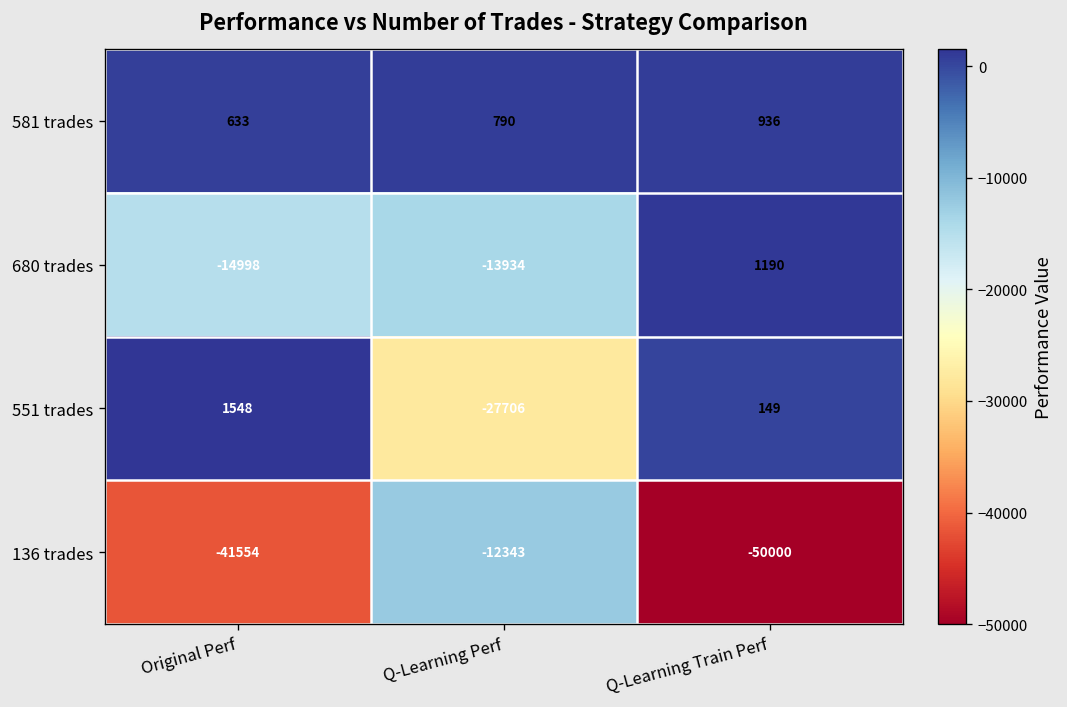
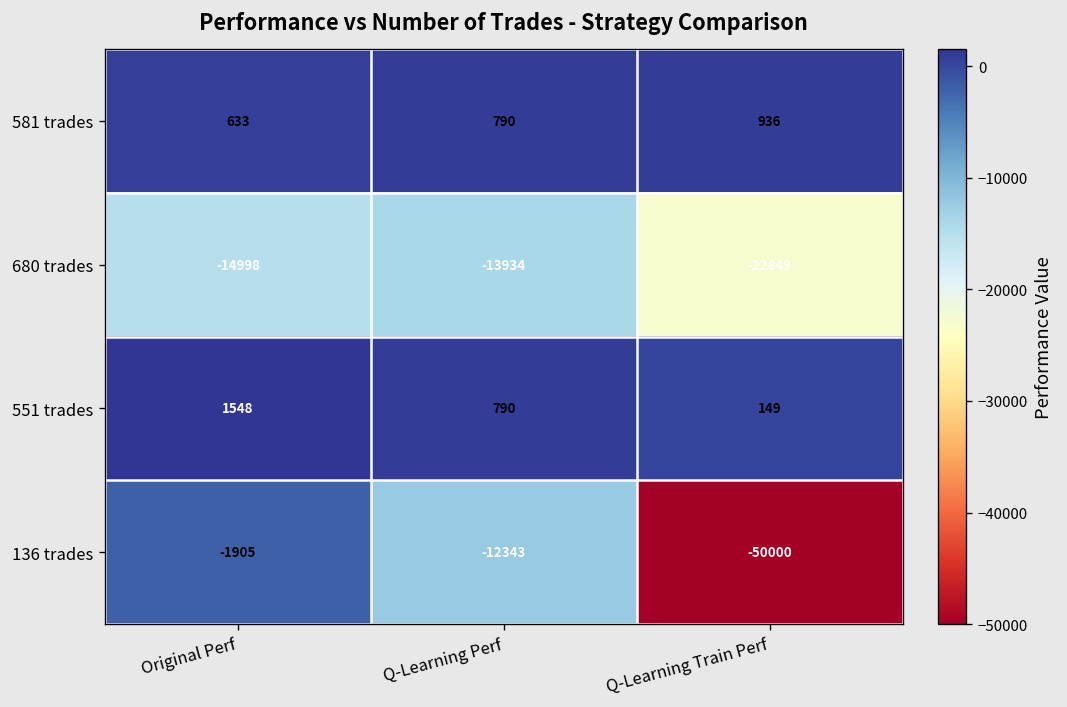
680 trades, Q-Learning Train Perf: 1190 -> -22849
551 trades, Q-Learning Perf: -27706 -> 790
136 trades, Original Perf: -41554 -> -1905
